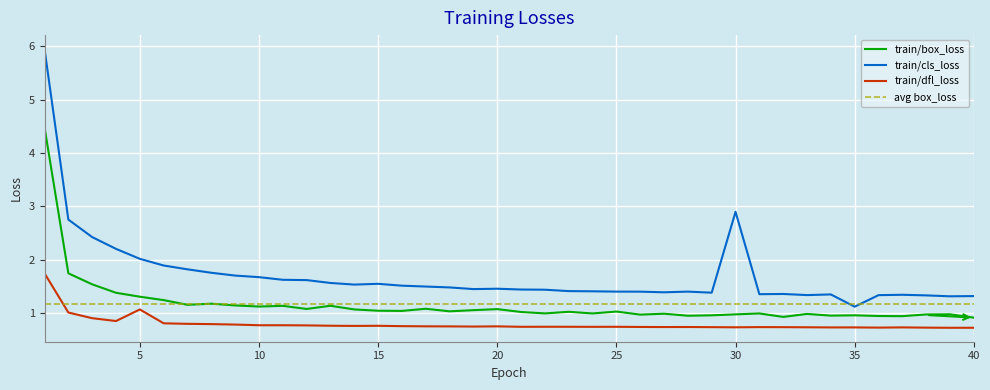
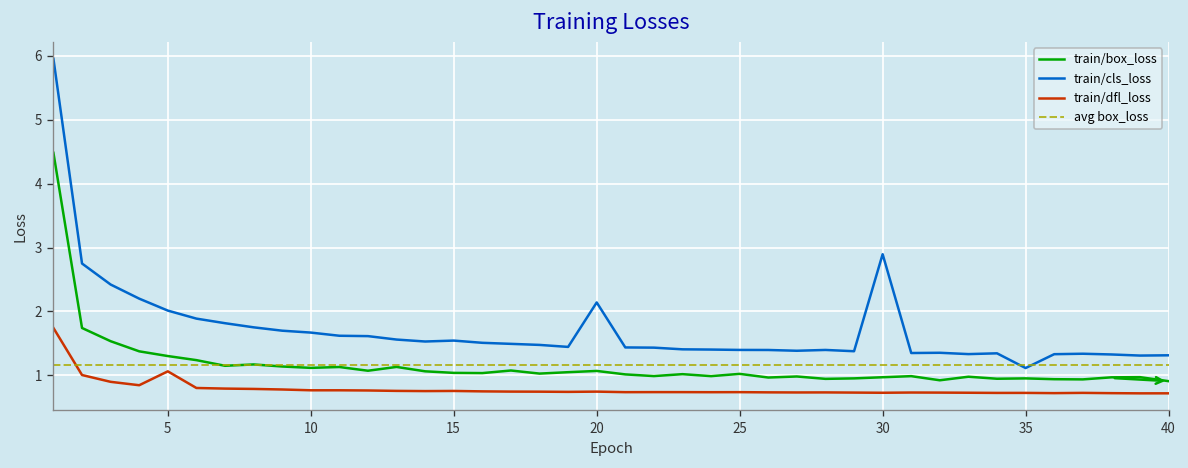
train/cls_loss, 20: 1.5 -> 2.1
